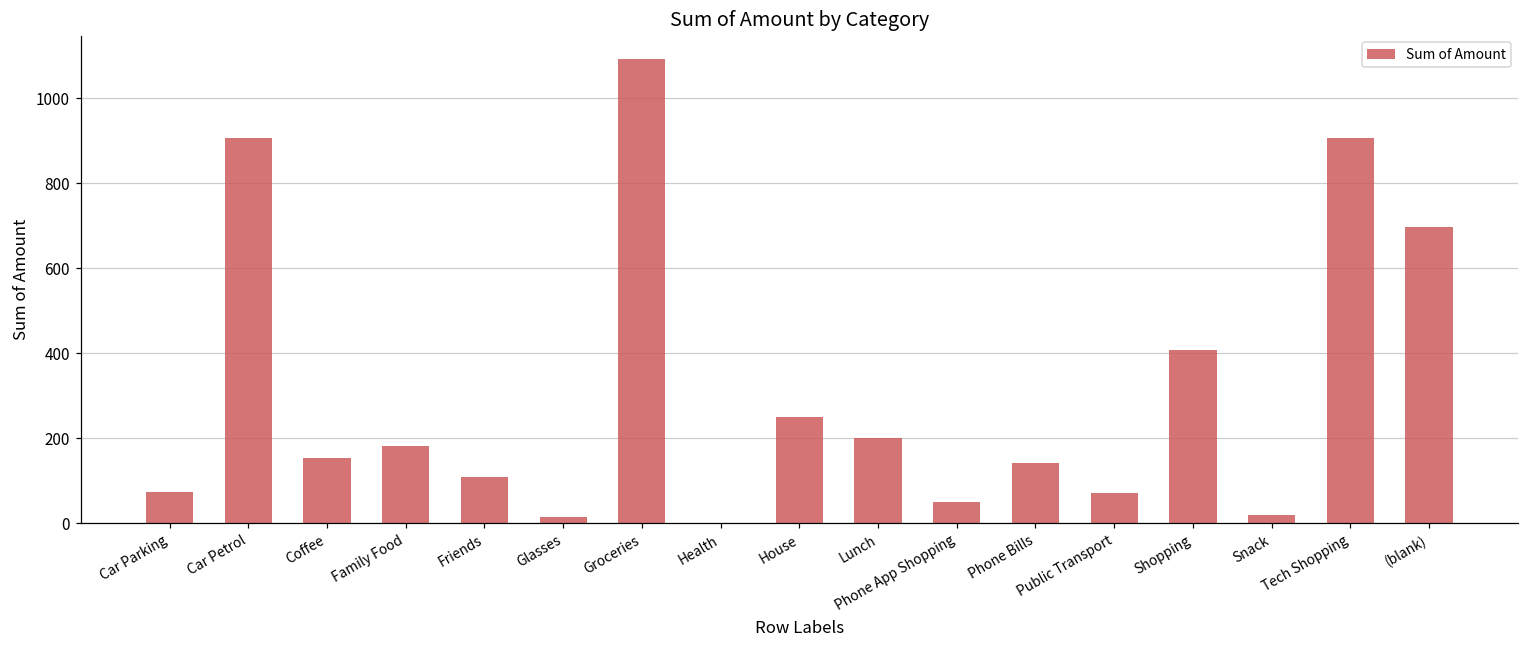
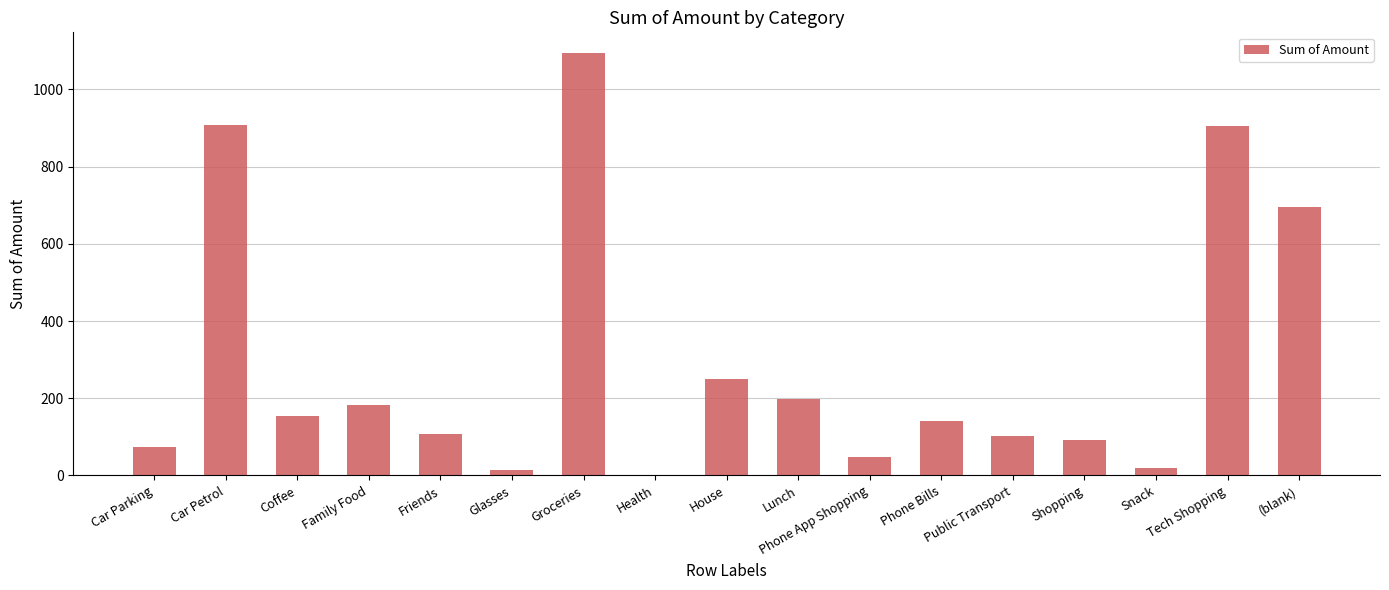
Public Transport: 70 -> 100
Shopping: 410 -> 90
